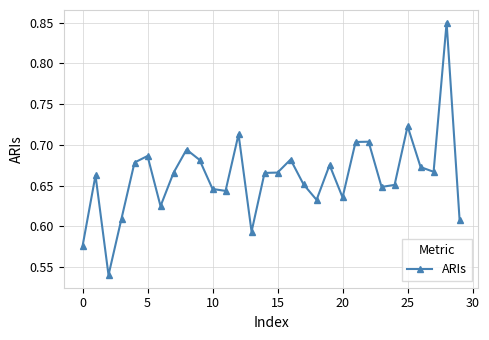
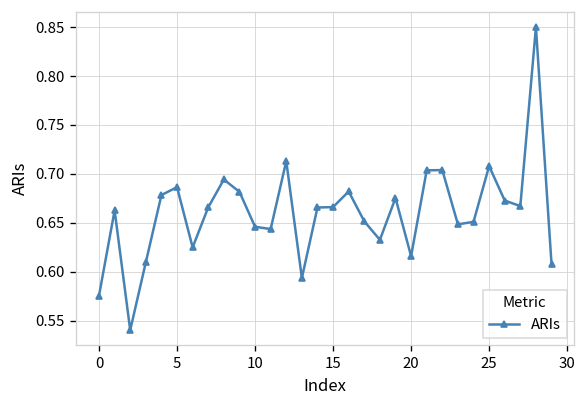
20: 0.64 -> 0.62
25: 0.72 -> 0.71
